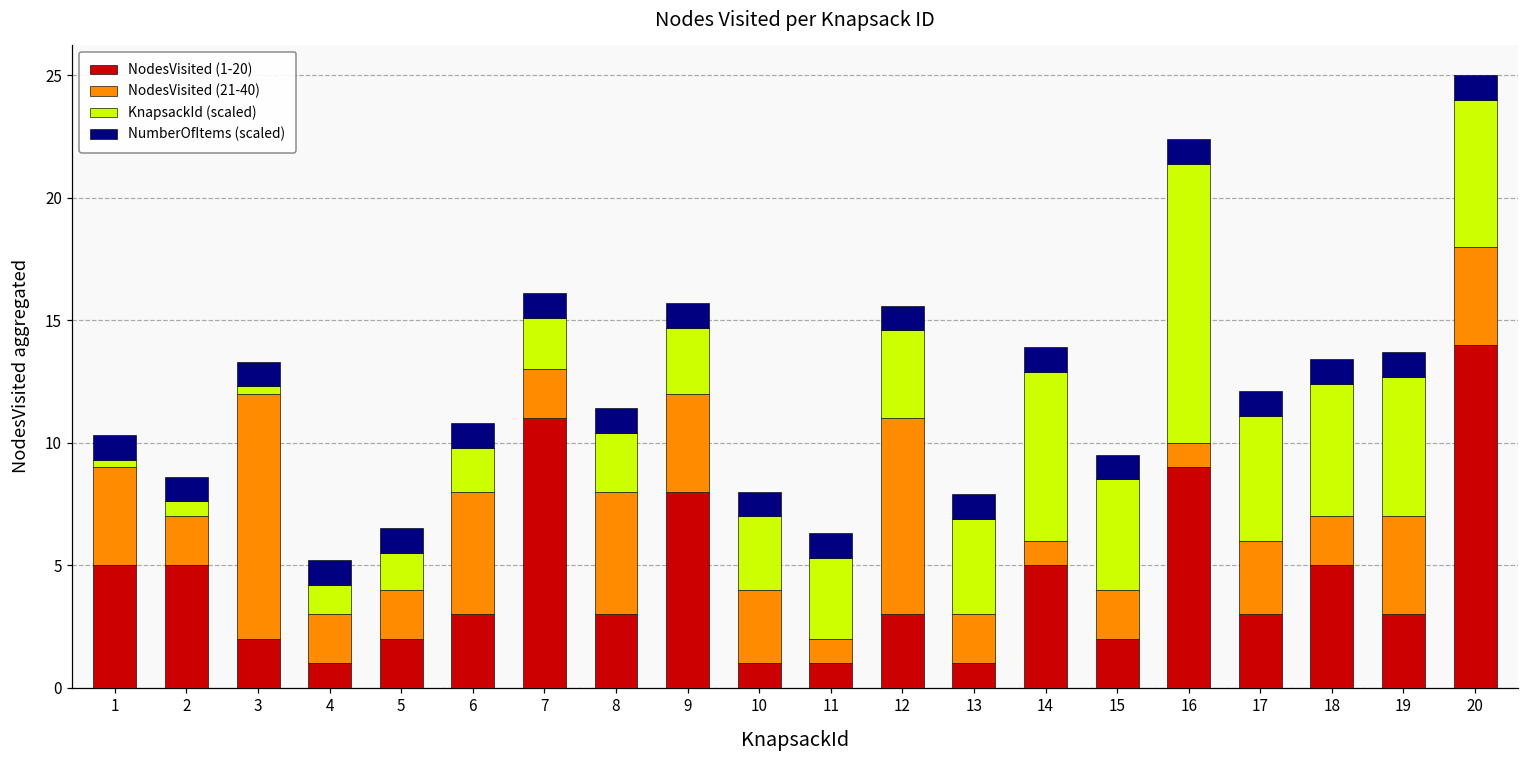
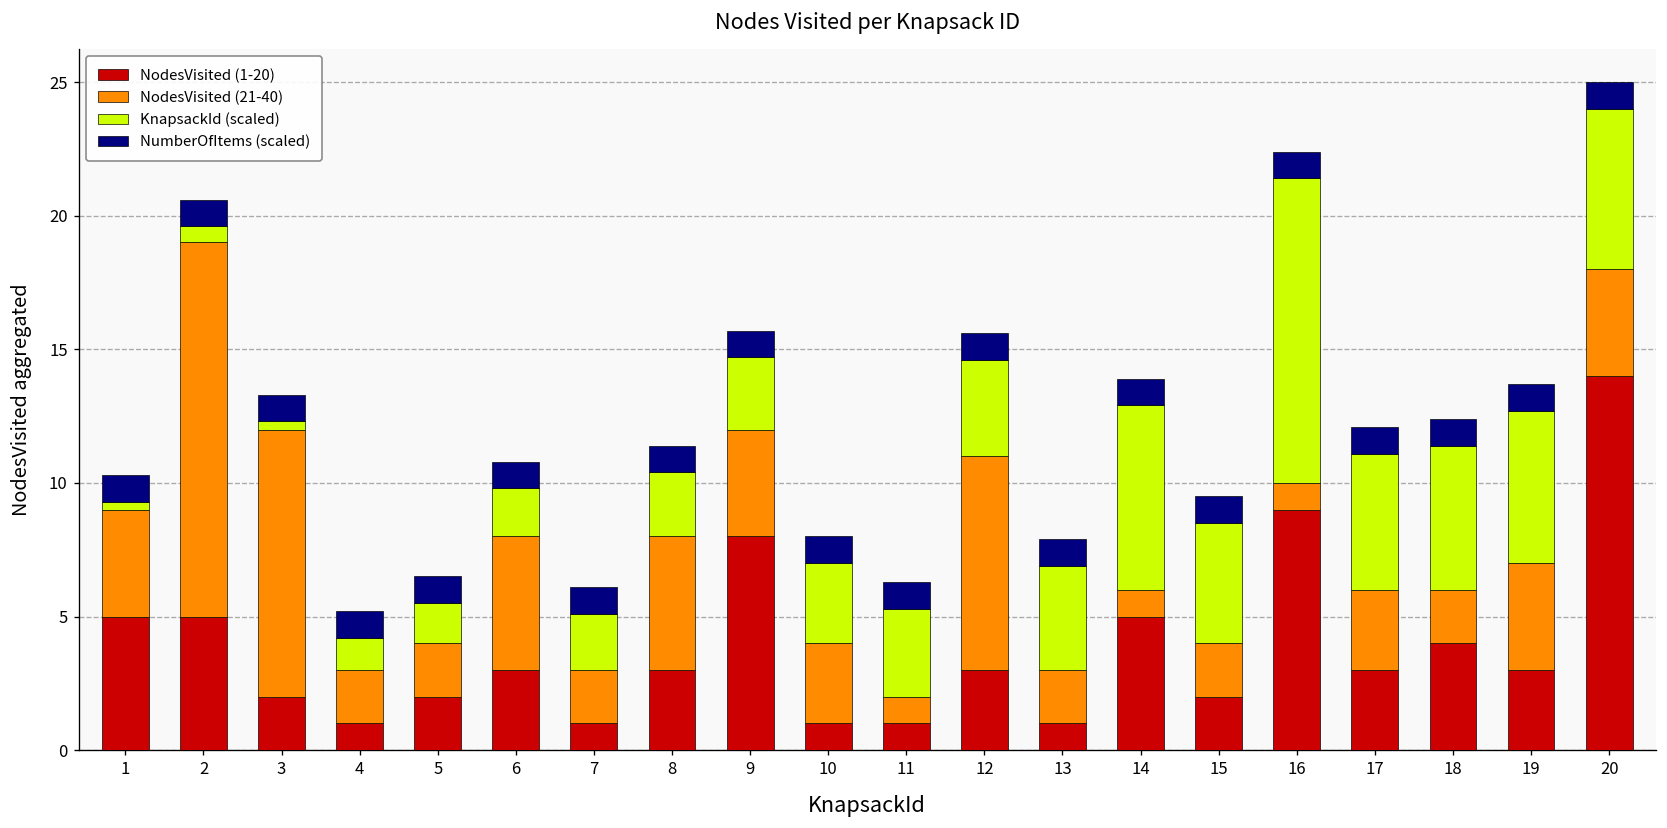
NodesVisited (21-40), 2: 2 -> 14
NodesVisited (1-20), 7: 11 -> 1
NodesVisited (1-20), 18: 5 -> 4
